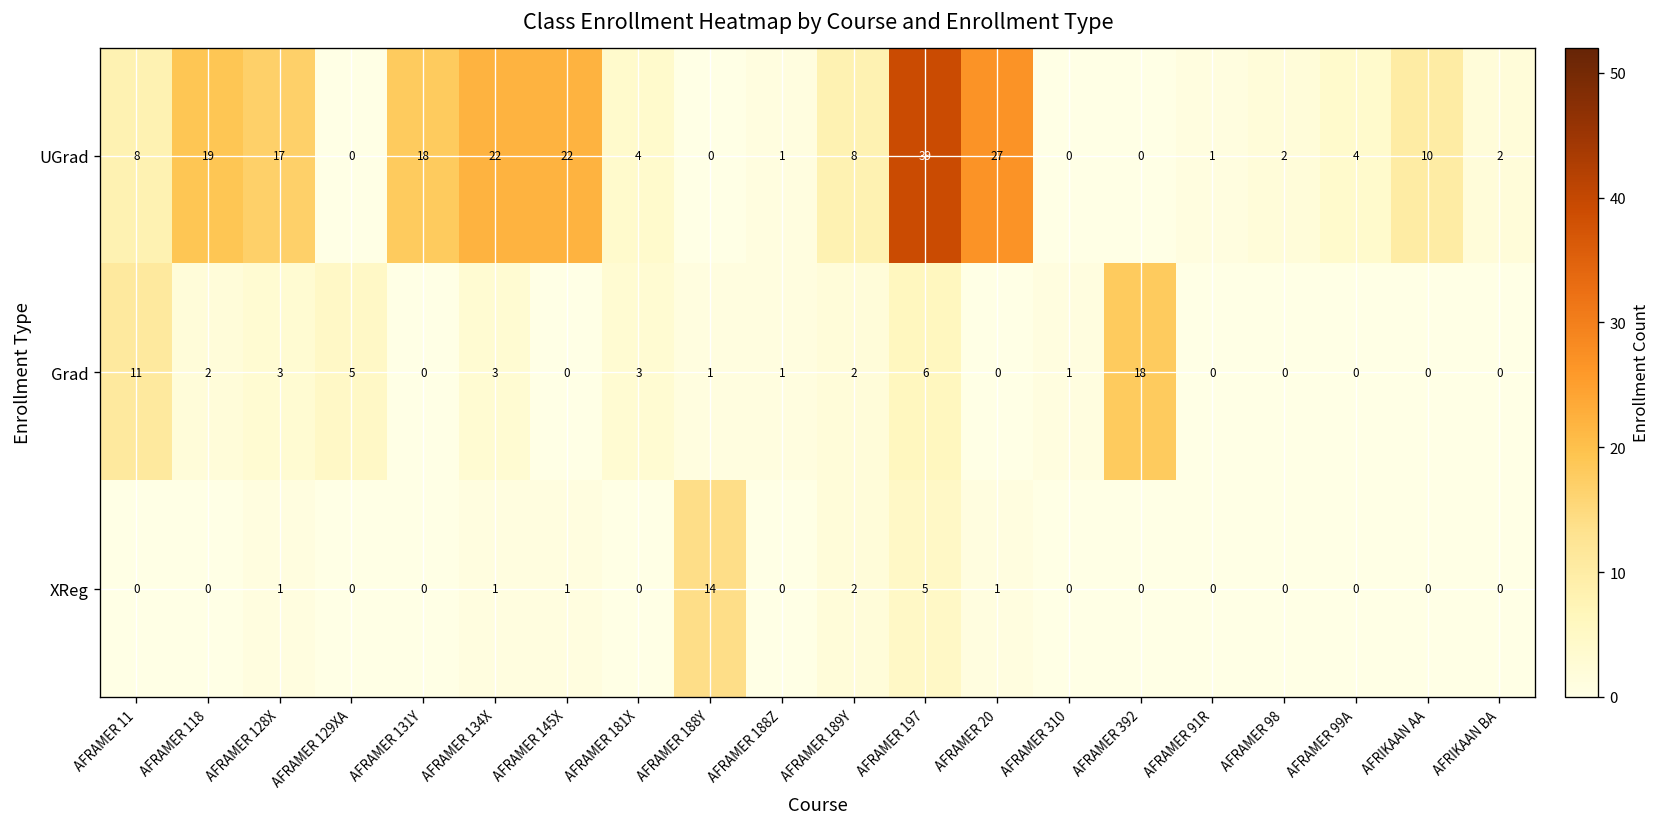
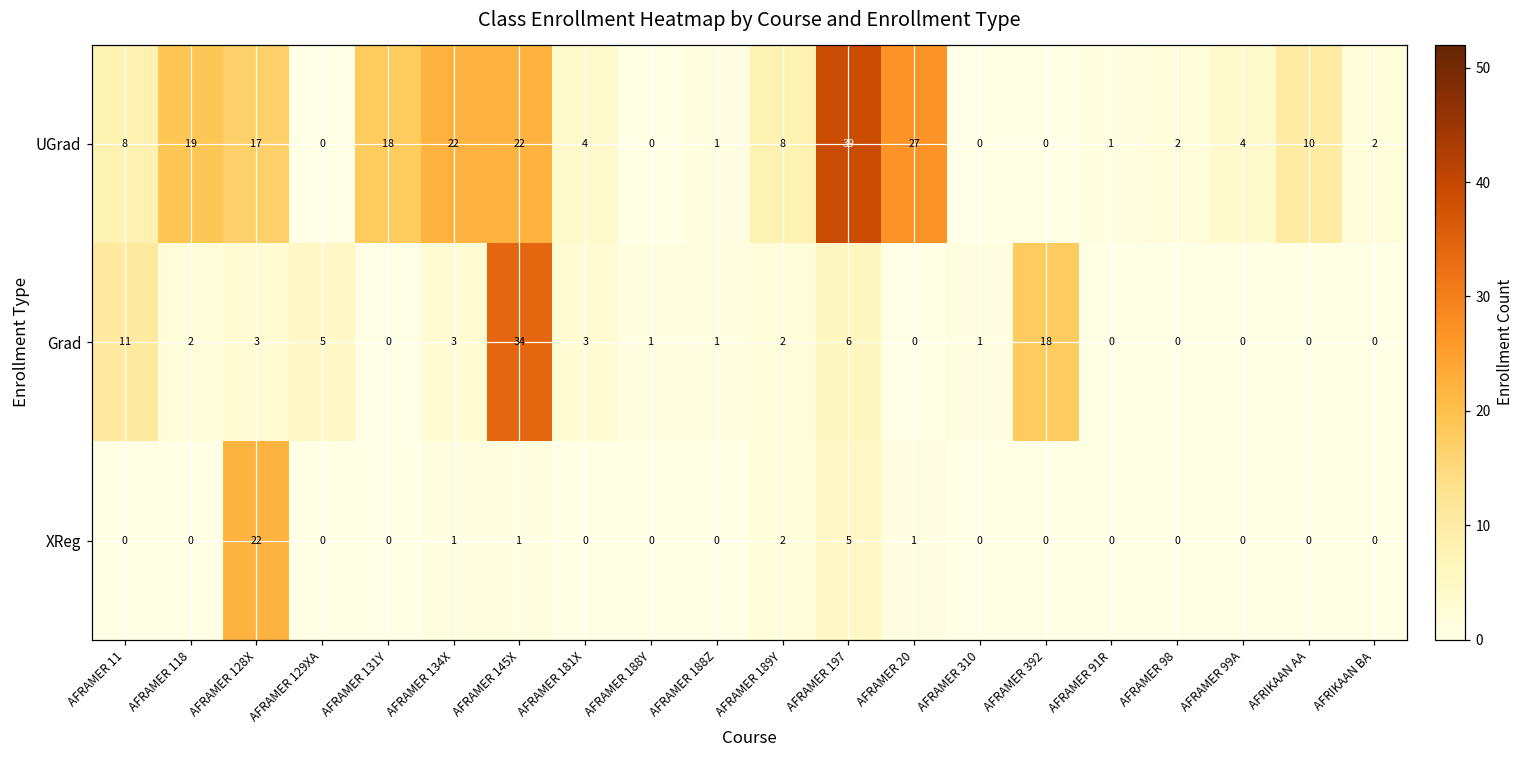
Grad, AFRAMER 145X: 0 -> 34
XReg, AFRAMER 128X: 1 -> 22
XReg, AFRAMER 188Y: 14 -> 0
